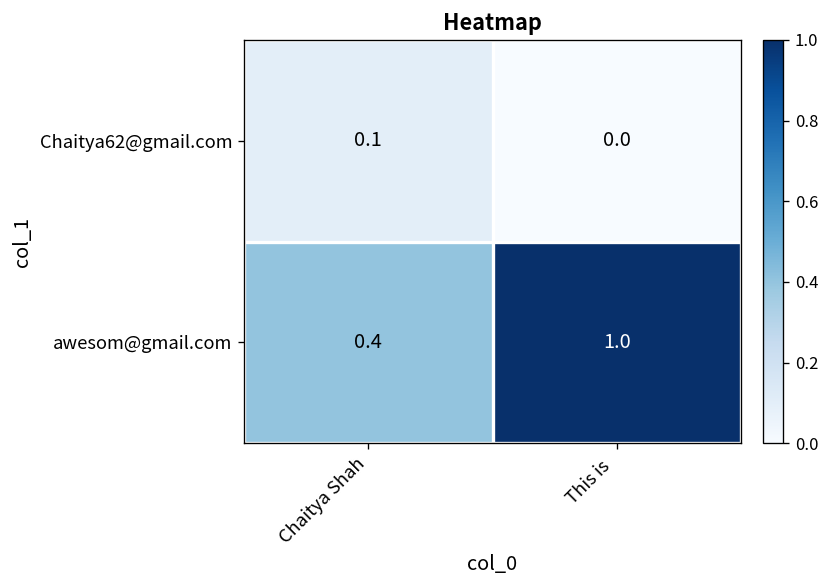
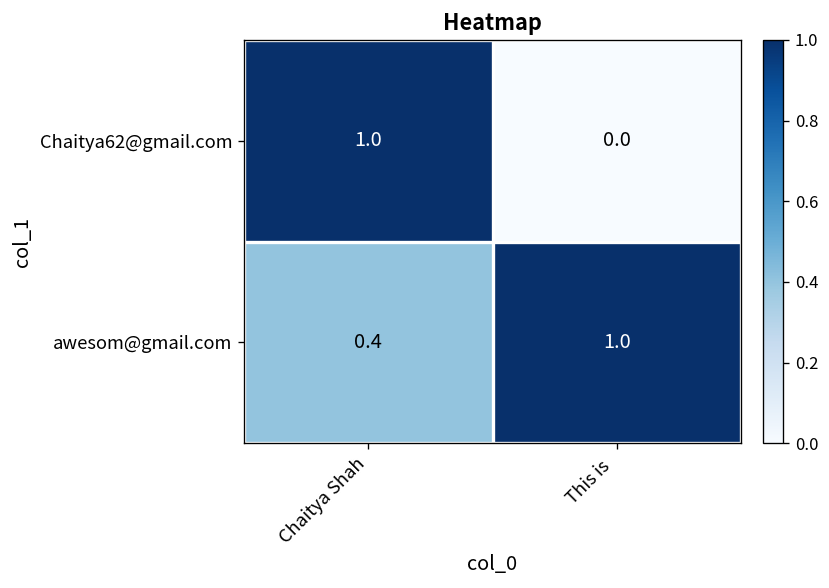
Chaitya62@gmail.com, Chaitya Shah: 0.1 -> 1.0
